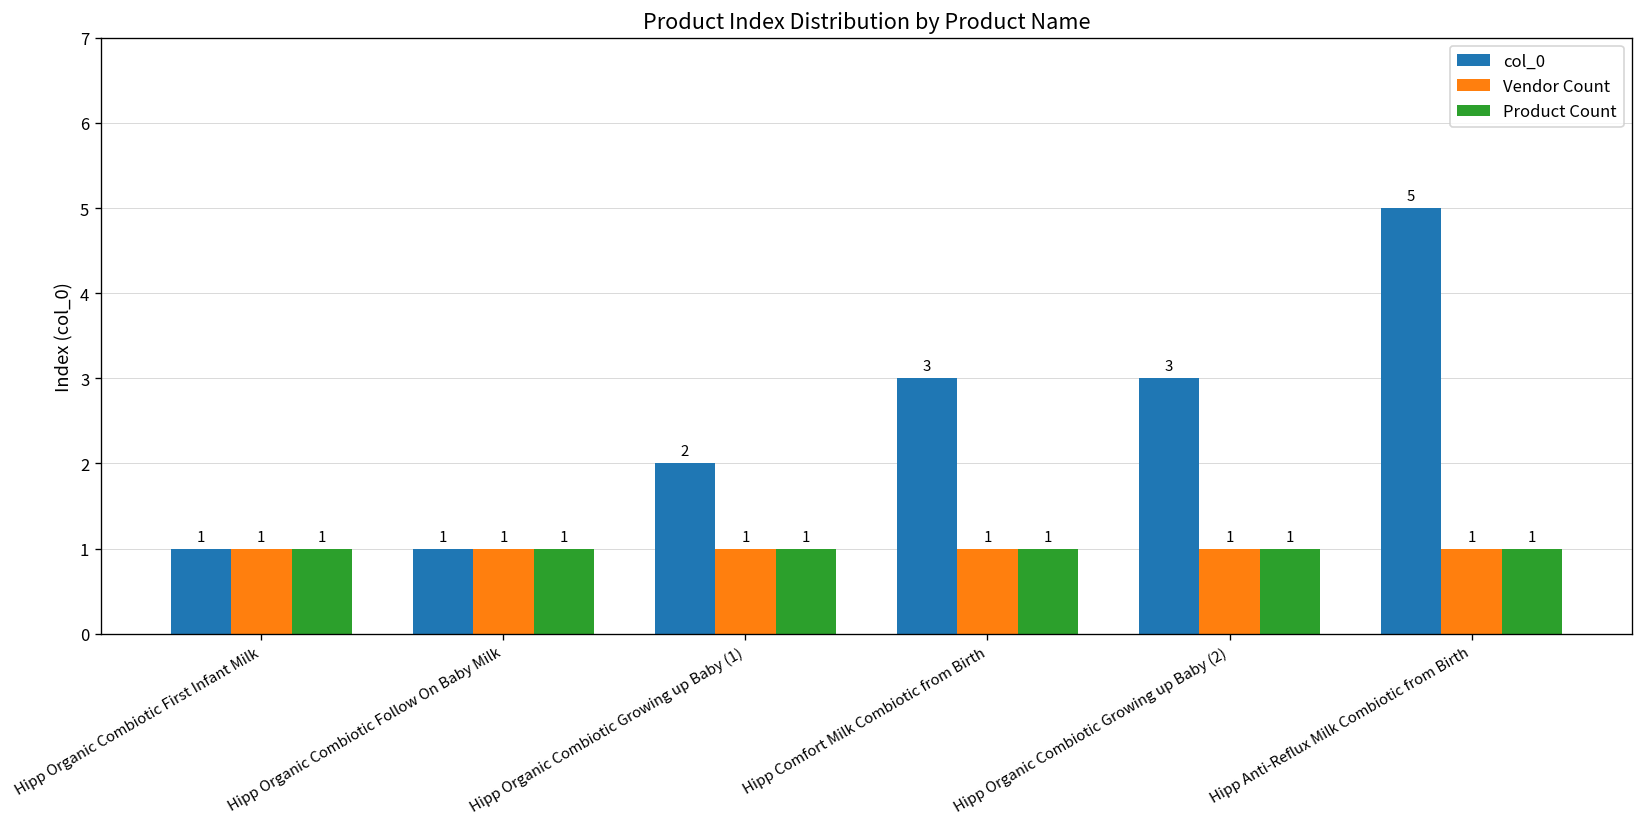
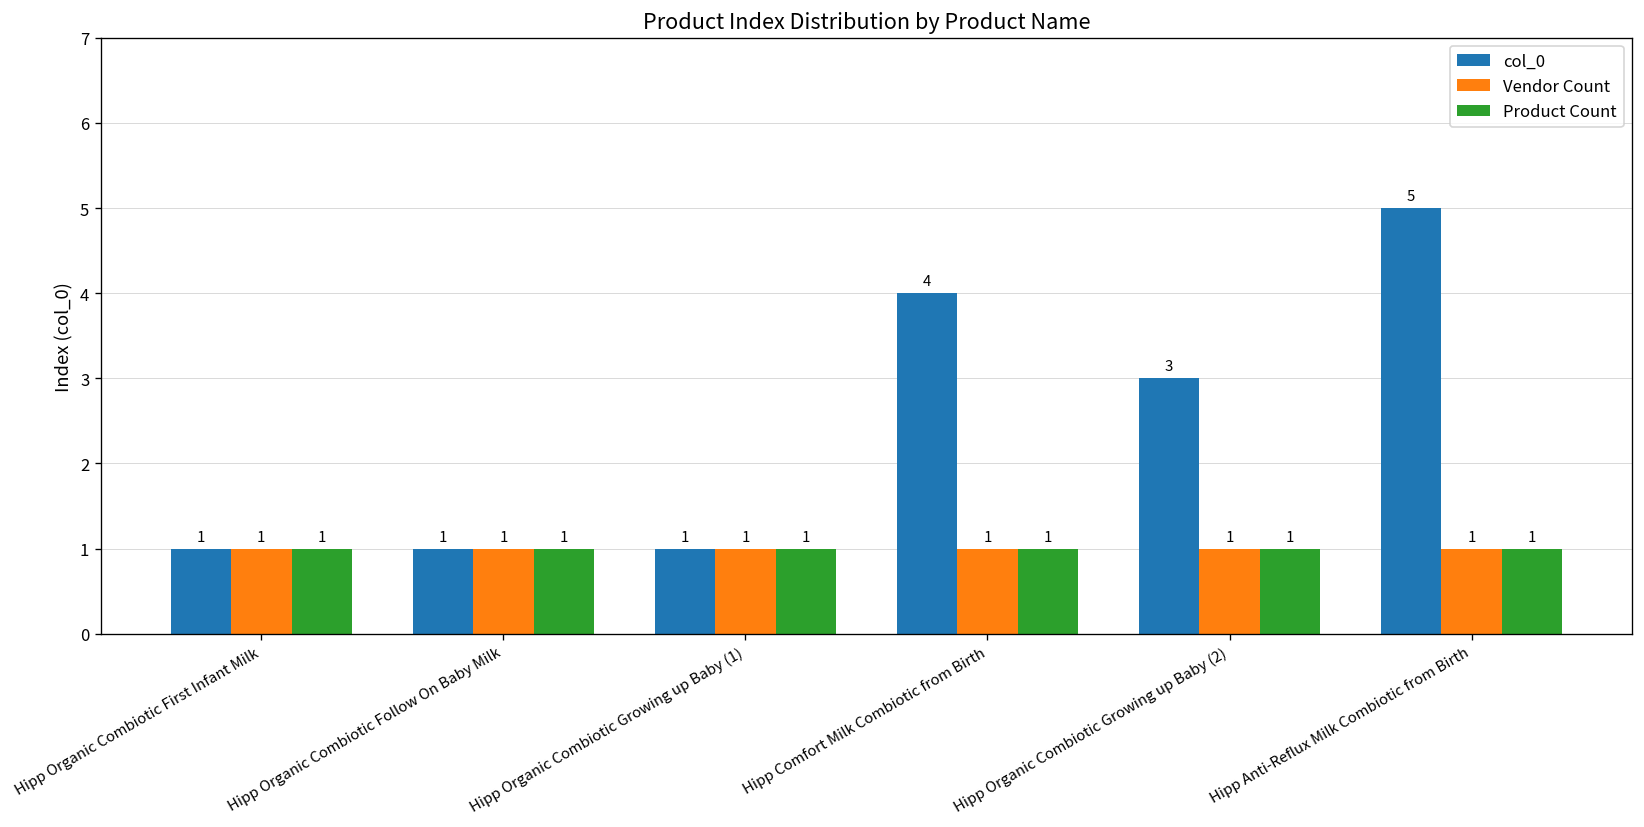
col_0, Hipp Organic Combiotic Growing up Baby (1): 2 -> 1
col_0, Hipp Comfort Milk Combiotic from Birth: 3 -> 4
